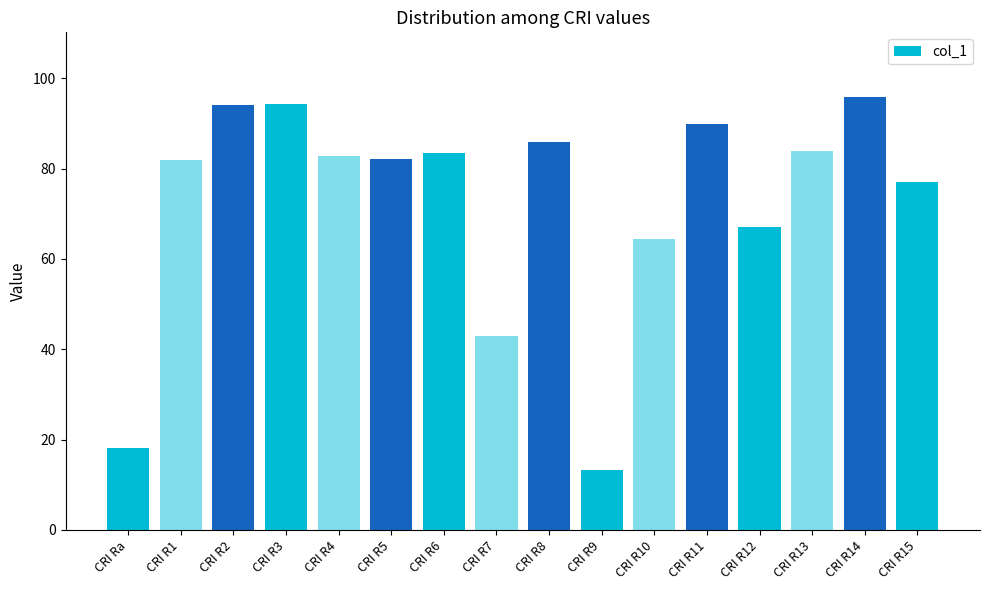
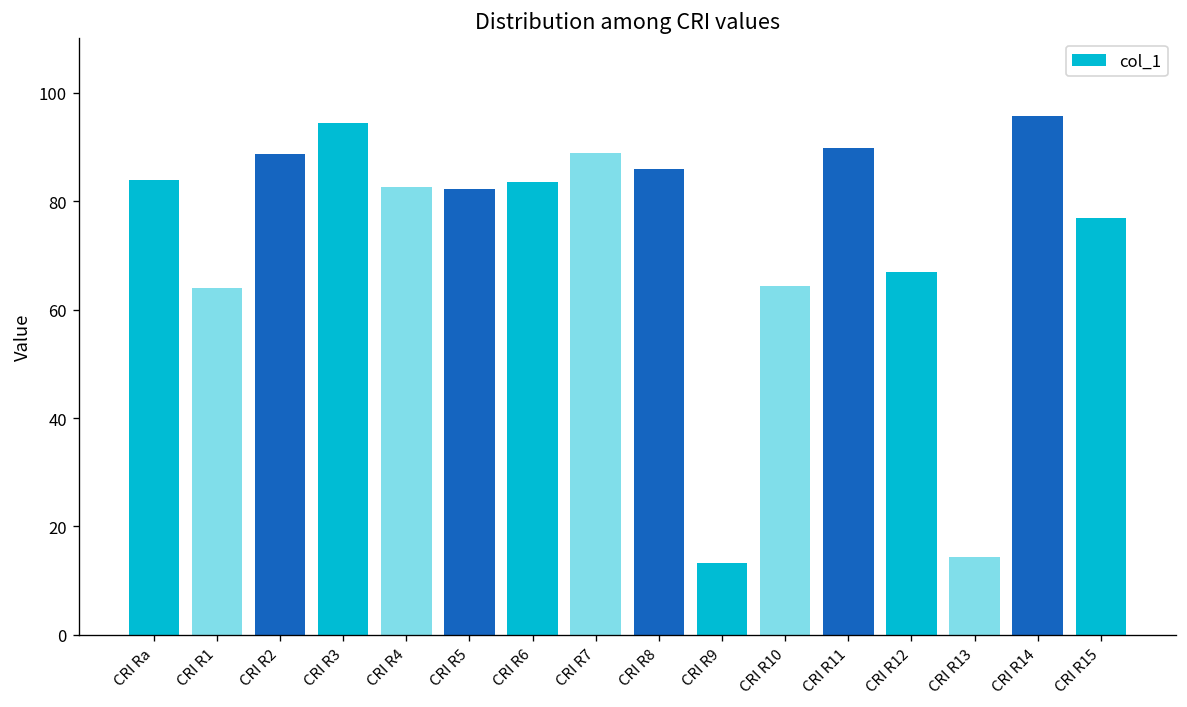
CRI Ra: 18 -> 84
CRI R1: 82 -> 64
CRI R2: 94 -> 89
CRI R7: 43 -> 89
CRI R13: 84 -> 14
